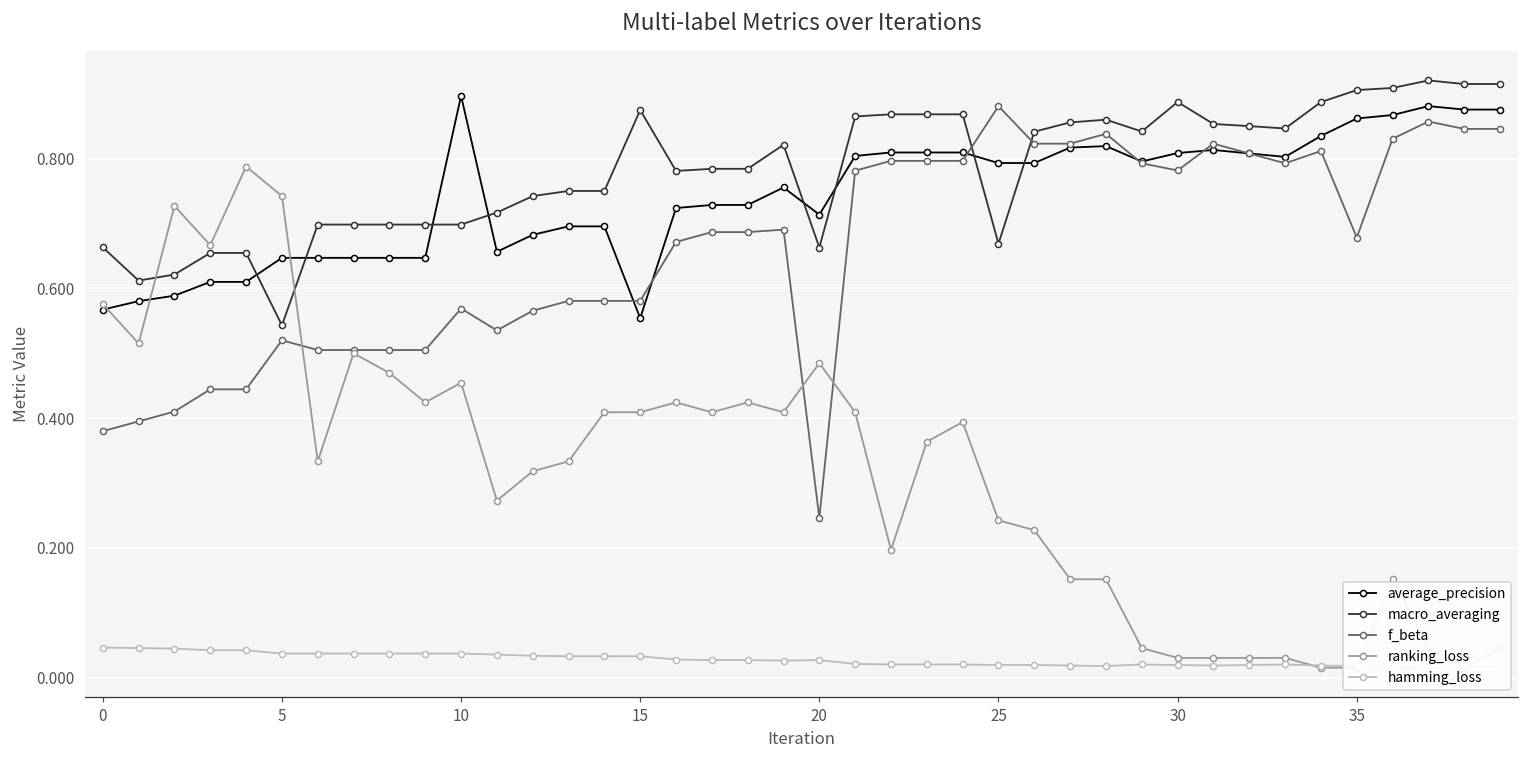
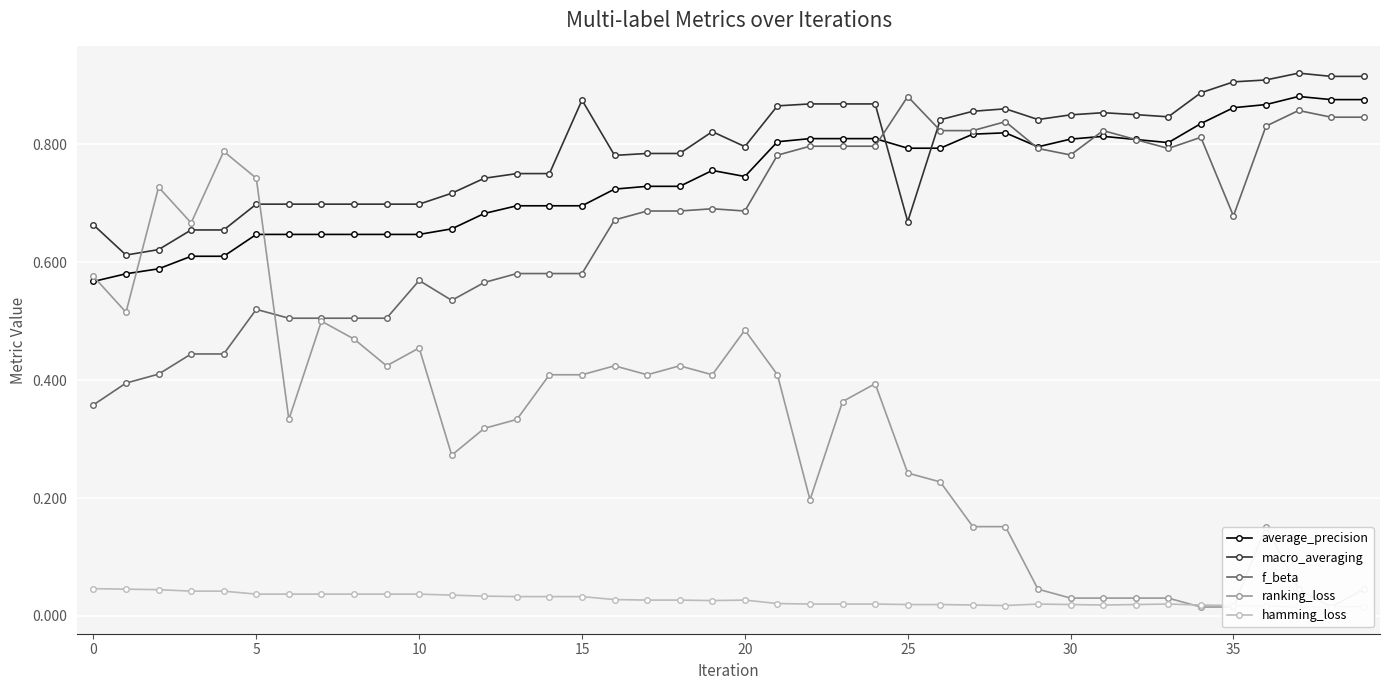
f_beta, 0: 0.38 -> 0.36
macro_averaging, 5: 0.54 -> 0.70
average_precision, 10: 0.90 -> 0.65
average_precision, 15: 0.55 -> 0.70
average_precision, 20: 0.71 -> 0.75
macro_averaging, 20: 0.66 -> 0.80
f_beta, 20: 0.25 -> 0.69
macro_averaging, 30: 0.89 -> 0.85
